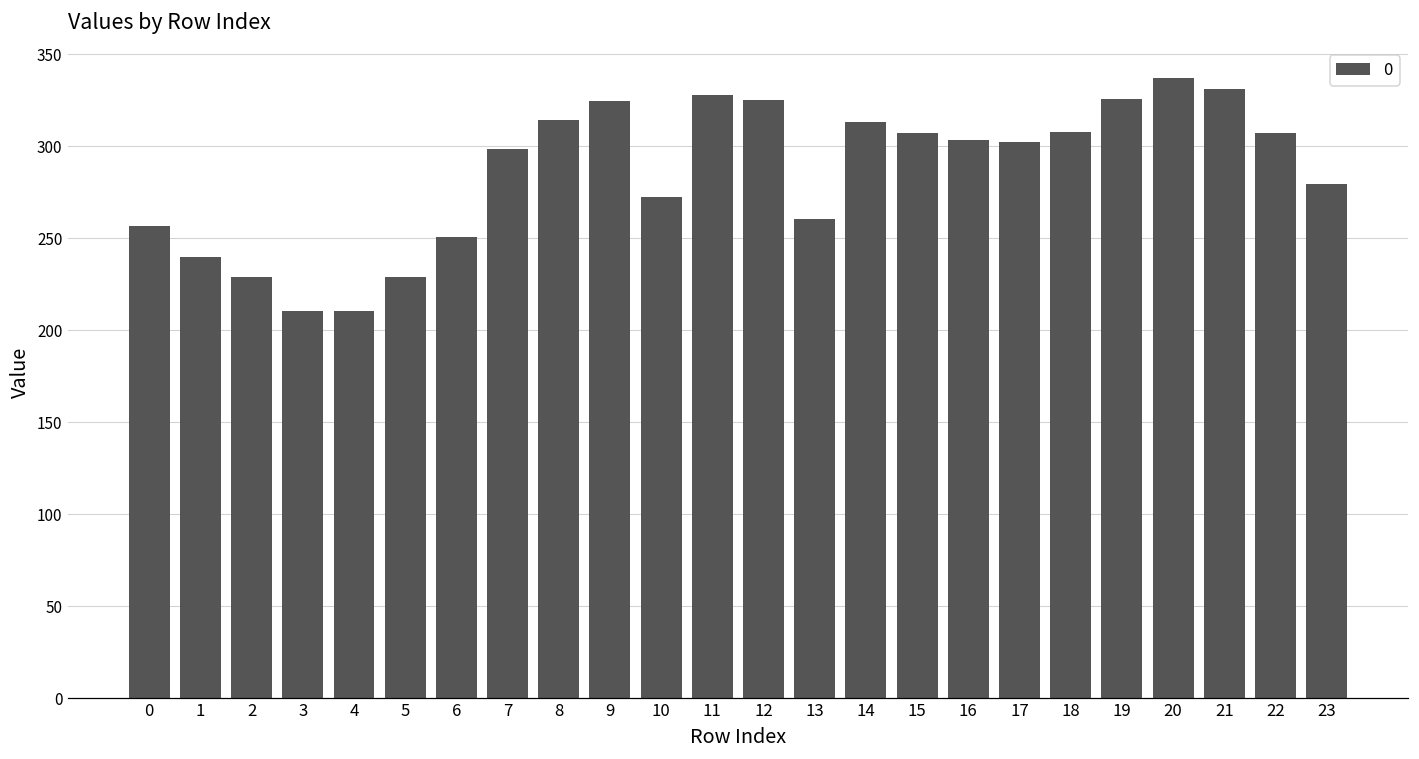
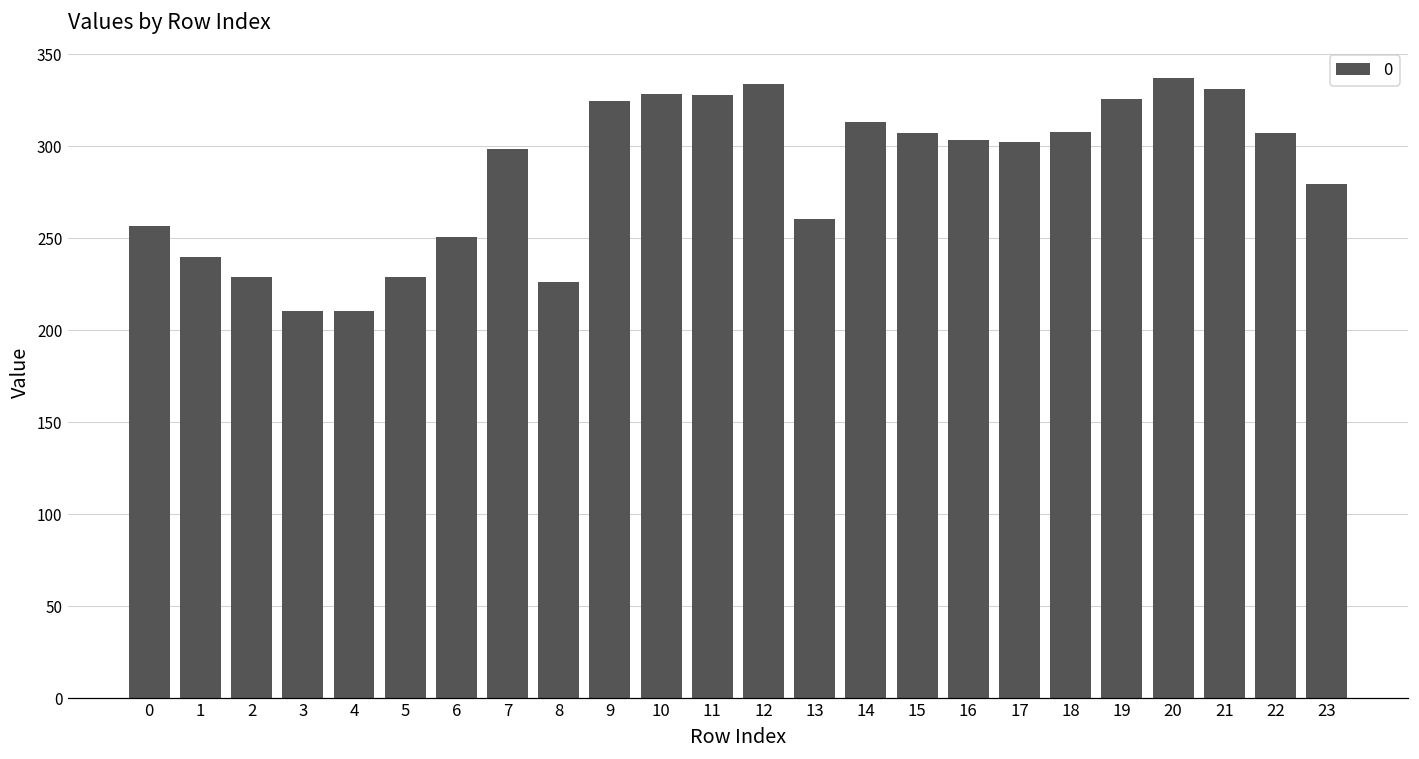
8: 314 -> 226
10: 273 -> 329
12: 325 -> 334
